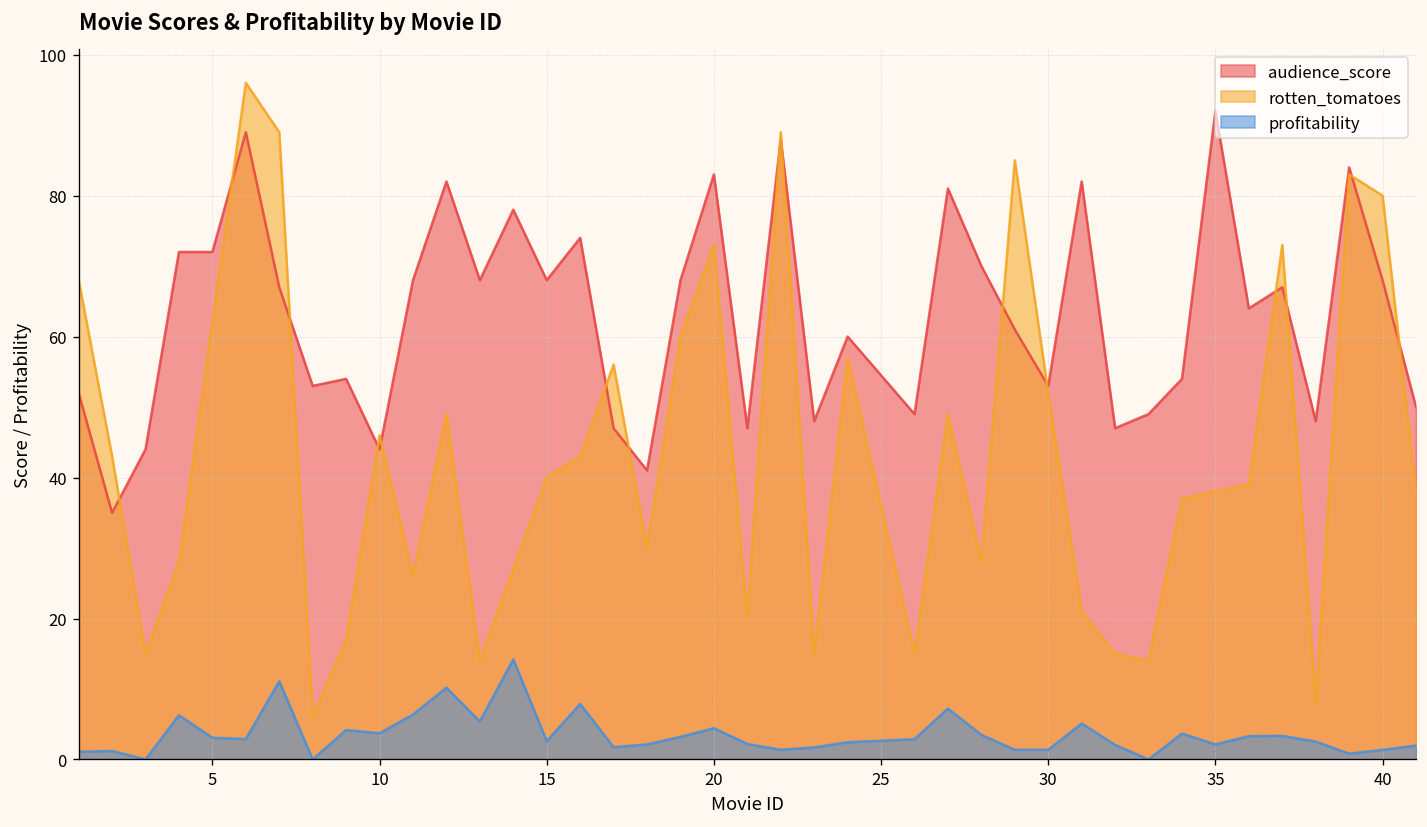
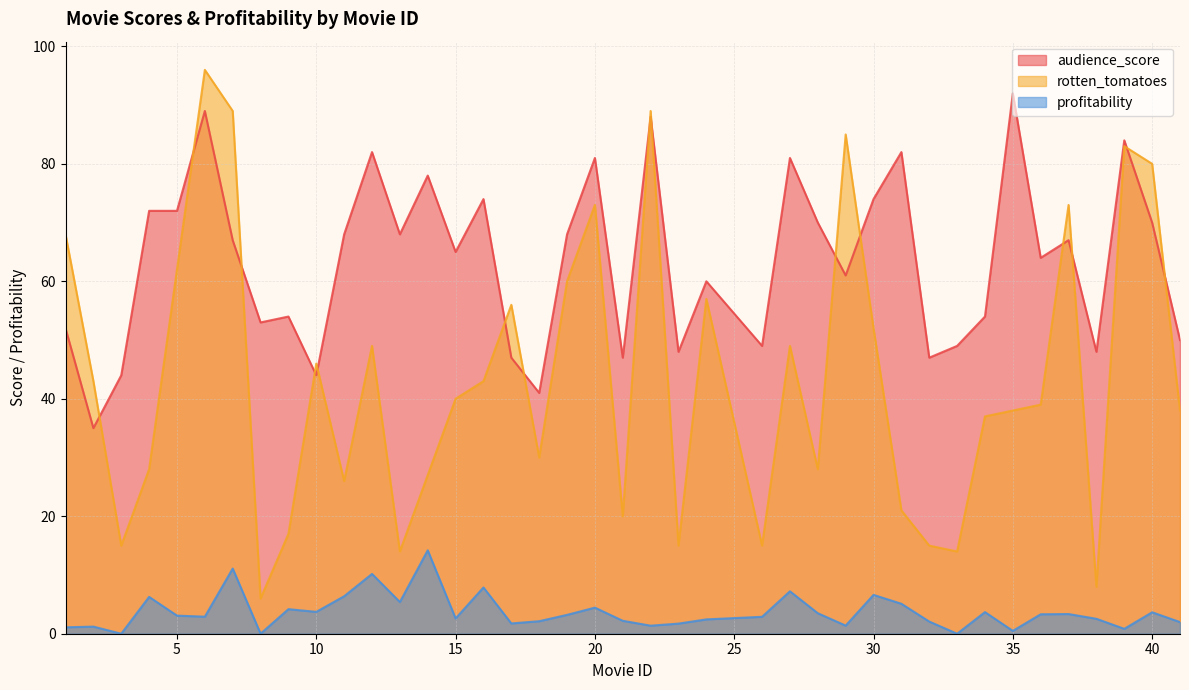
audience_score, 15: 68 -> 65
audience_score, 20: 83 -> 81
audience_score, 30: 53 -> 74
profitability, 30: 1 -> 7
profitability, 35: 2 -> 0
audience_score, 40: 68 -> 70
profitability, 40: 1 -> 4
